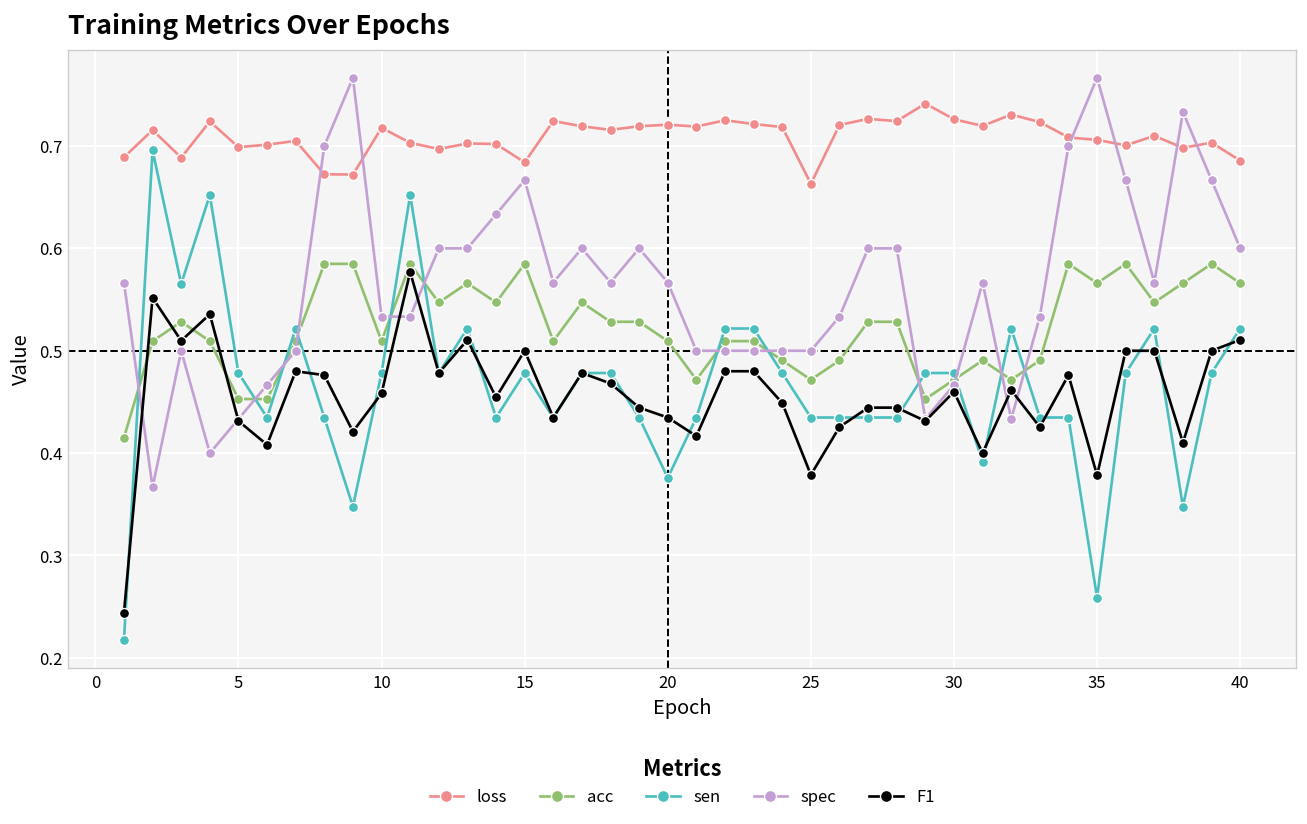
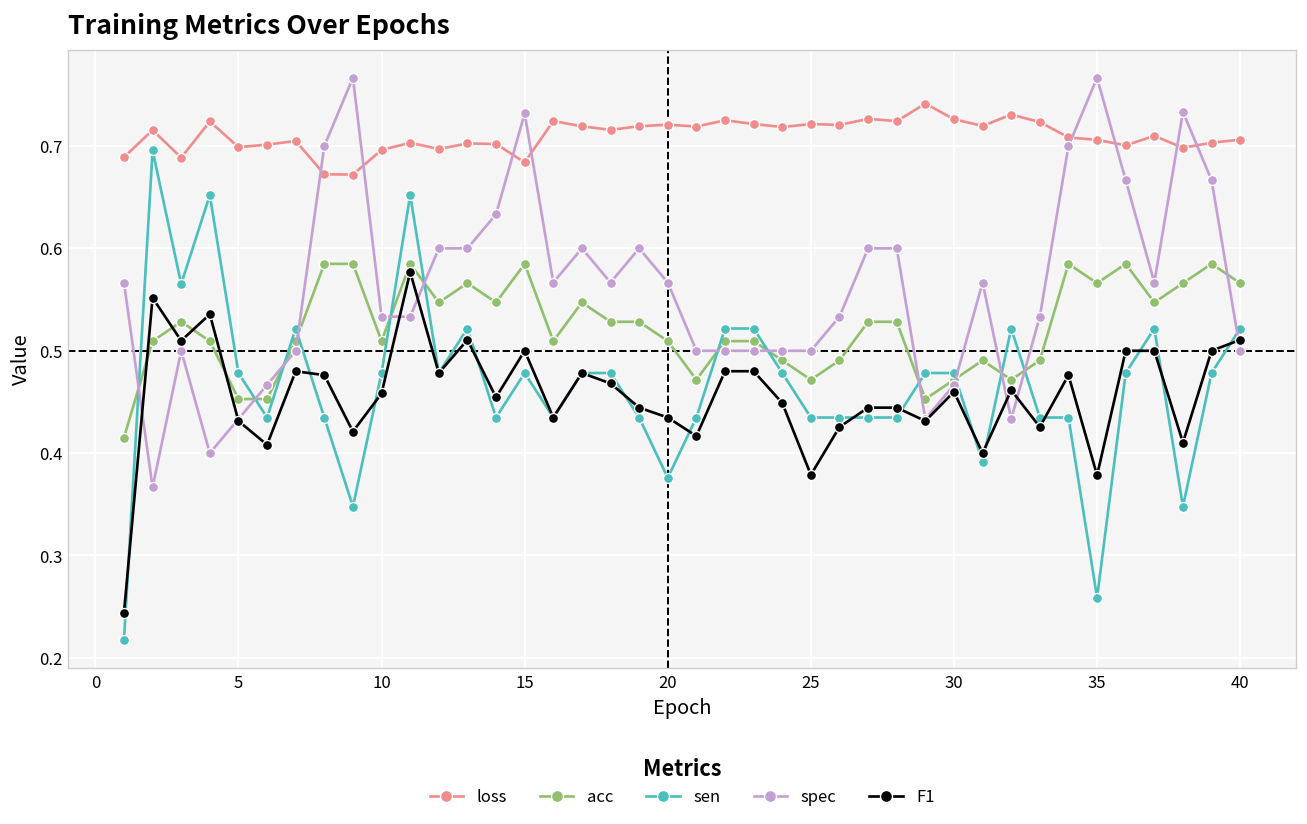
loss, 10: 0.72 -> 0.70
spec, 15: 0.67 -> 0.73
loss, 25: 0.66 -> 0.72
loss, 40: 0.69 -> 0.71
spec, 40: 0.6 -> 0.5
